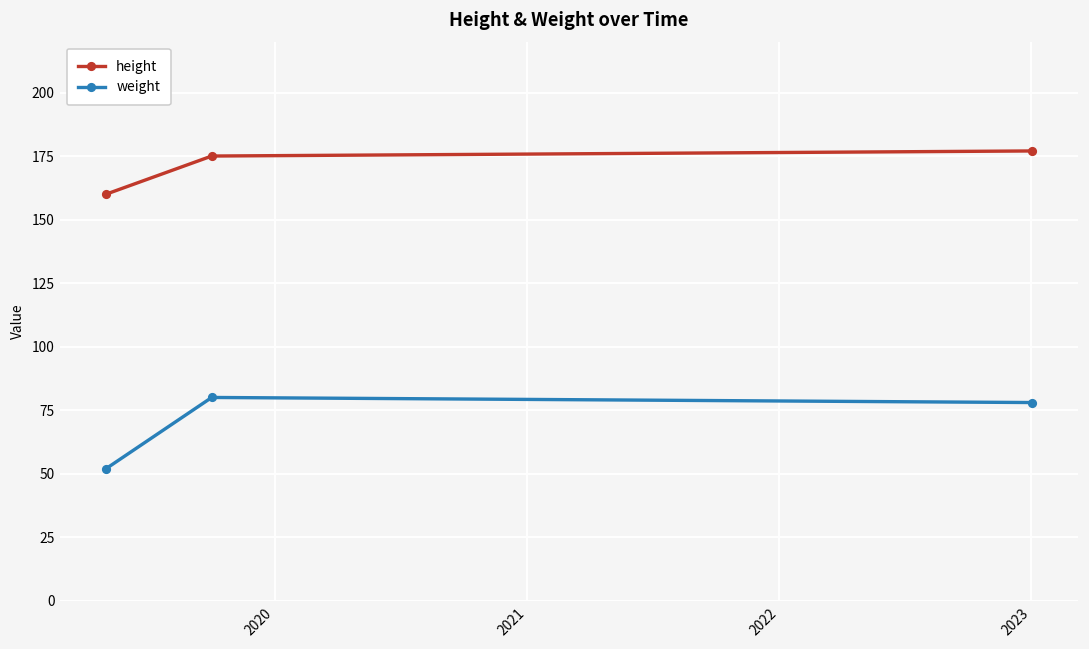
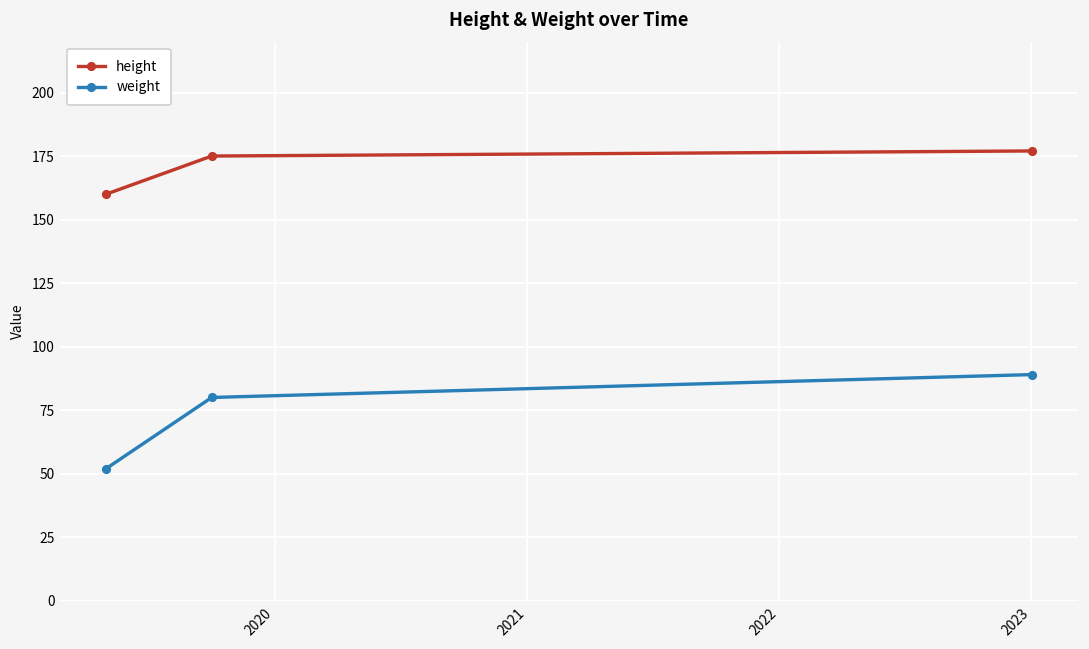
weight, 2023: 78 -> 89
